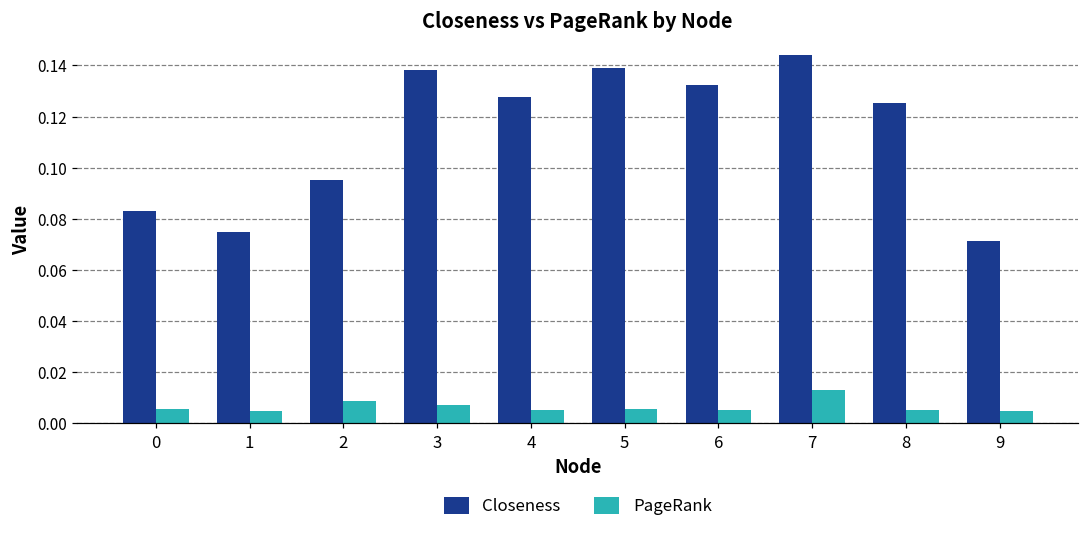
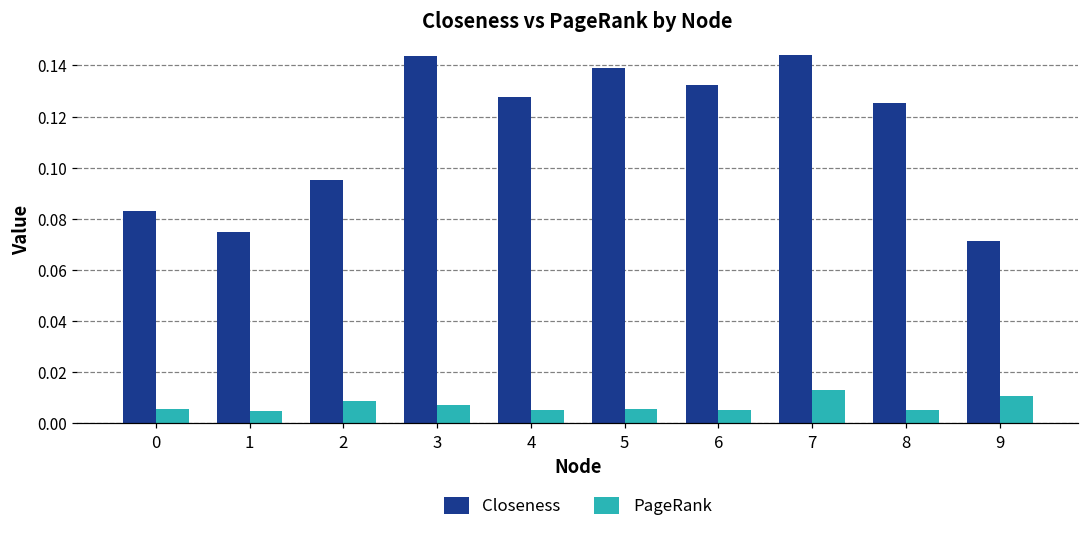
Closeness, 3: 0.138 -> 0.144
PageRank, 9: 0.005 -> 0.011
